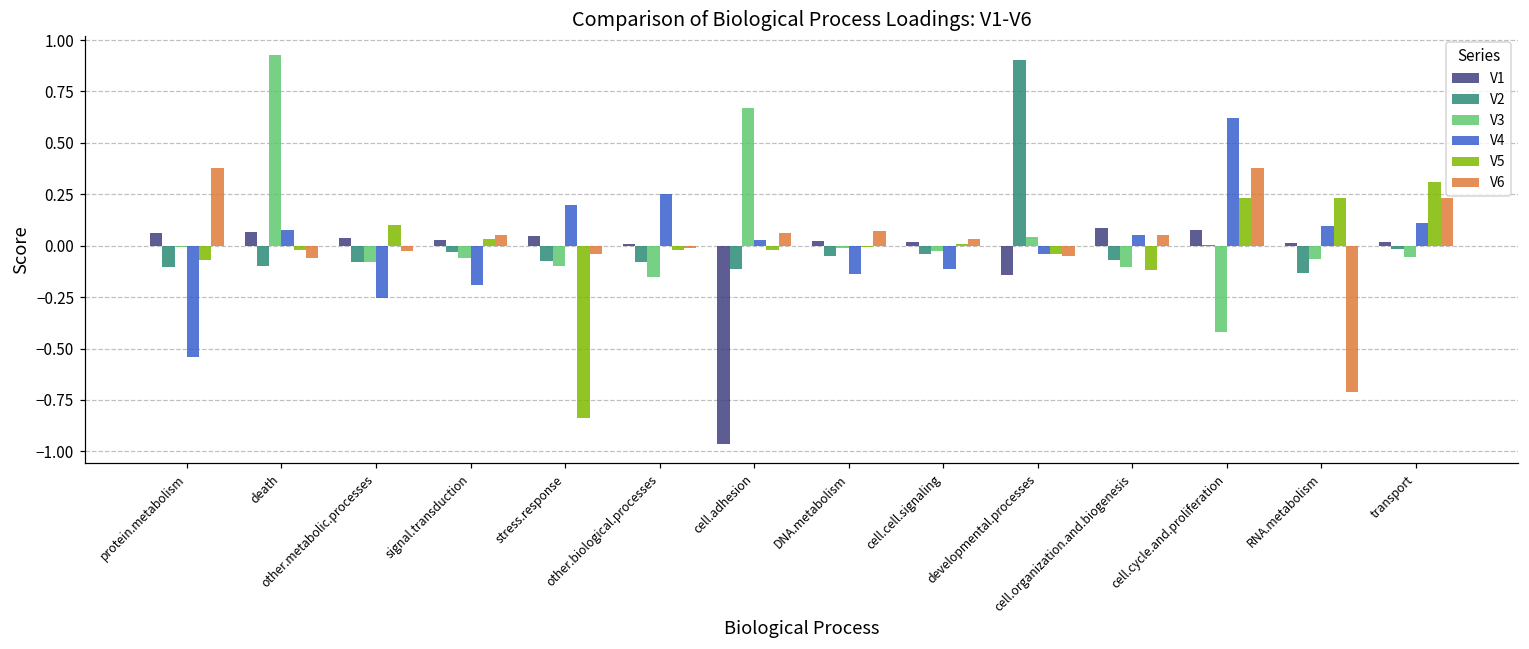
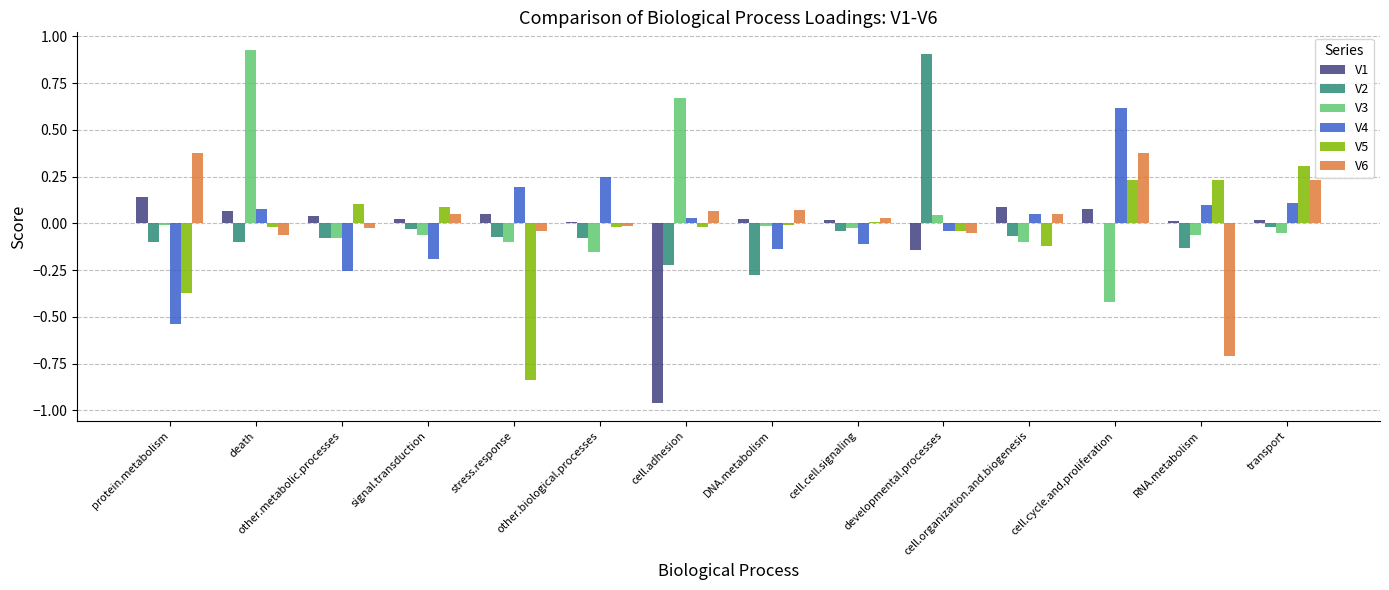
V1, protein.metabolism: 0.06 -> 0.14
V5, protein.metabolism: -0.07 -> -0.37
V5, signal.transduction: 0.03 -> 0.09
V2, cell.adhesion: -0.11 -> -0.22
V2, DNA.metabolism: -0.05 -> -0.28
